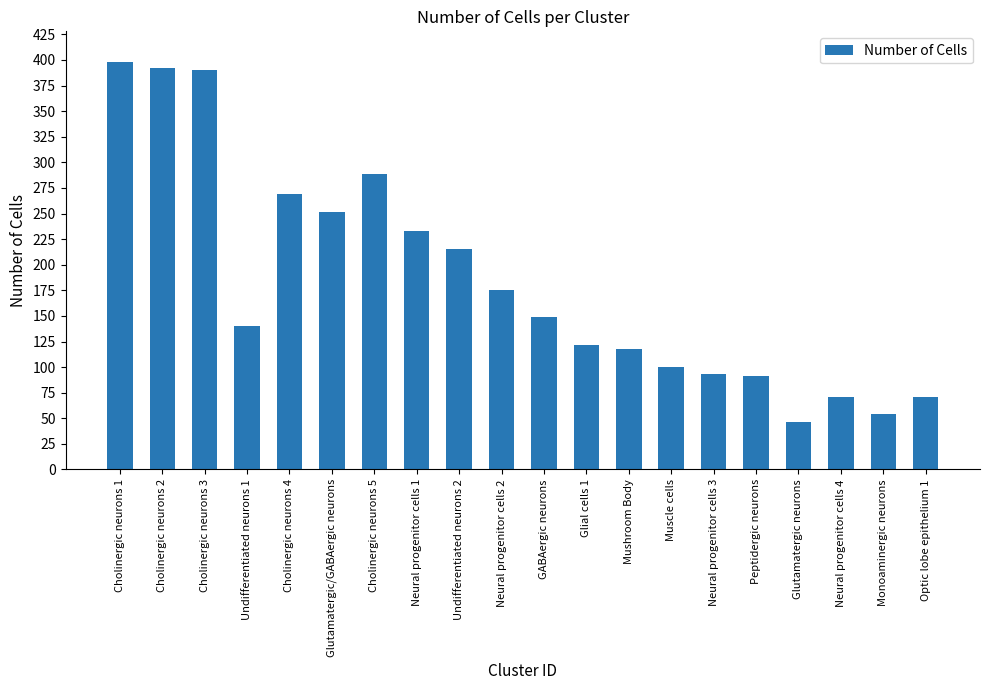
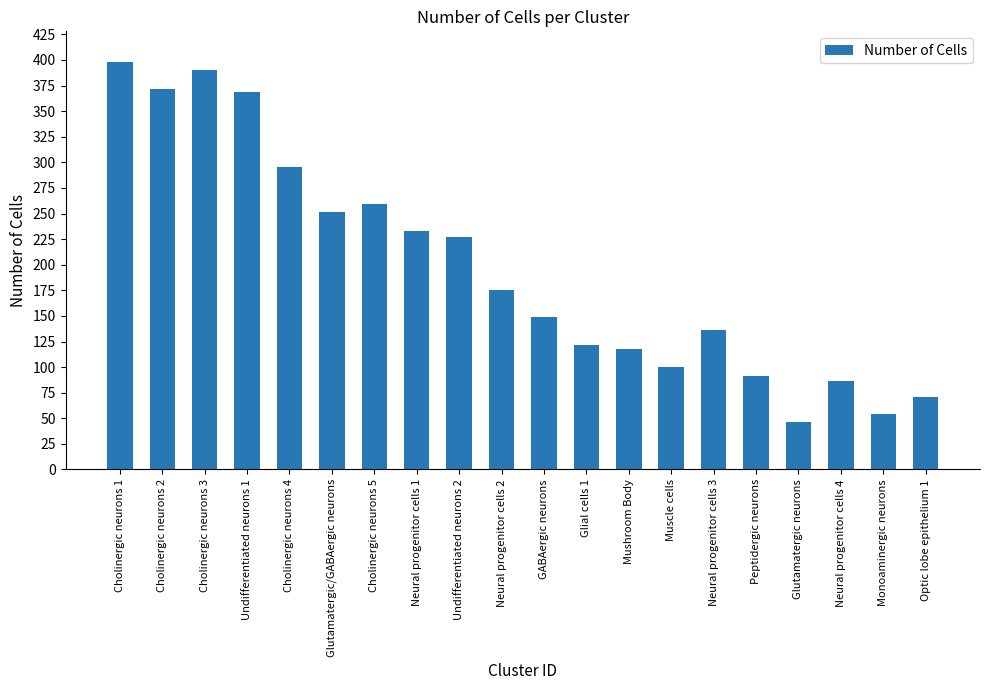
Cholinergic neurons 2: 392 -> 372
Undifferentiated neurons 1: 140 -> 369
Cholinergic neurons 4: 269 -> 295
Cholinergic neurons 5: 289 -> 259
Undifferentiated neurons 2: 215 -> 227
Neural progenitor cells 3: 93 -> 136
Neural progenitor cells 4: 71 -> 86
